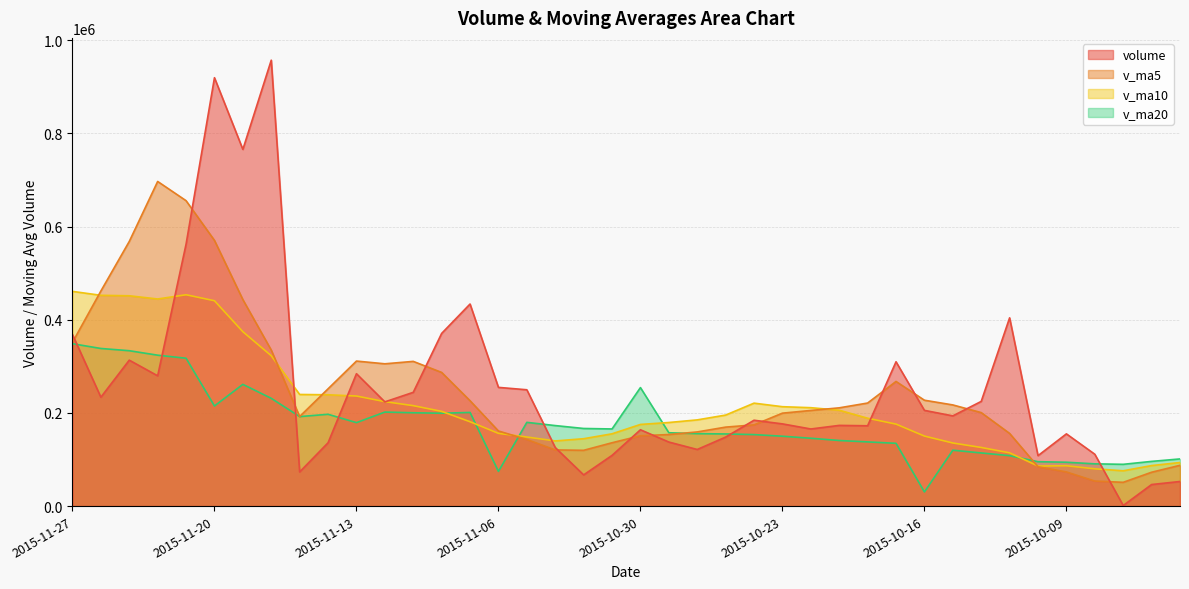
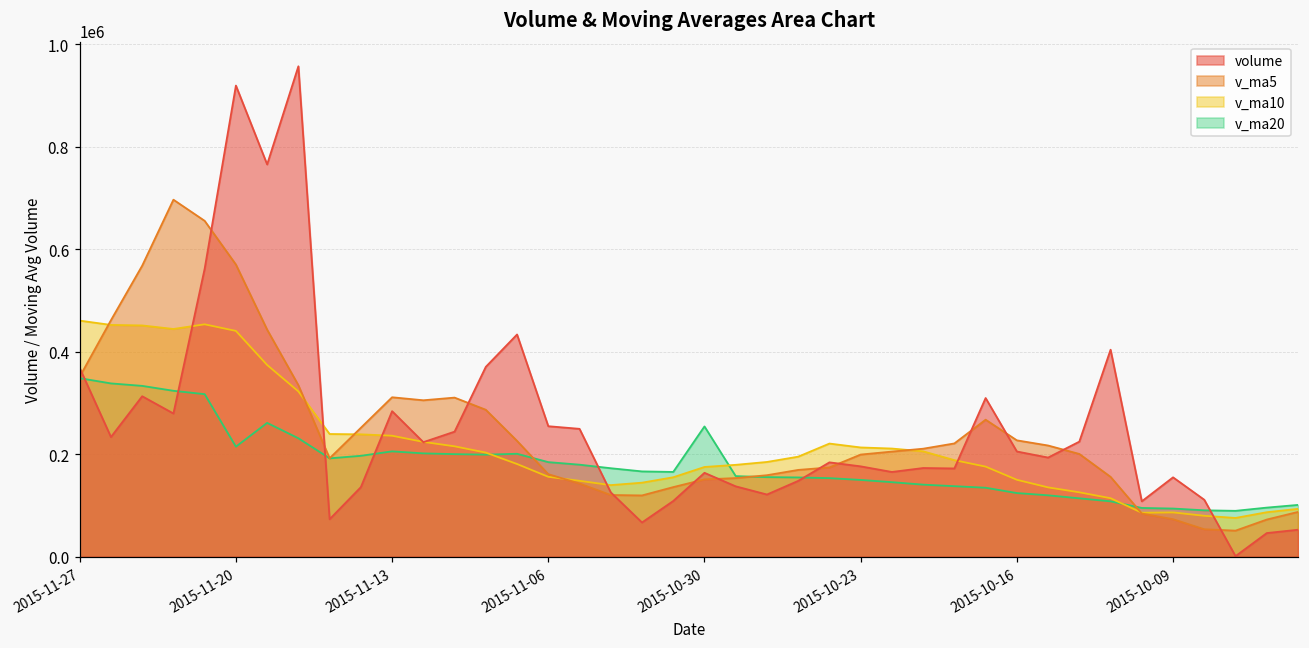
v_ma20, 2015-11-13: 180000 -> 210000
v_ma20, 2015-11-06: 70000 -> 180000
v_ma20, 2015-10-16: 30000 -> 120000
